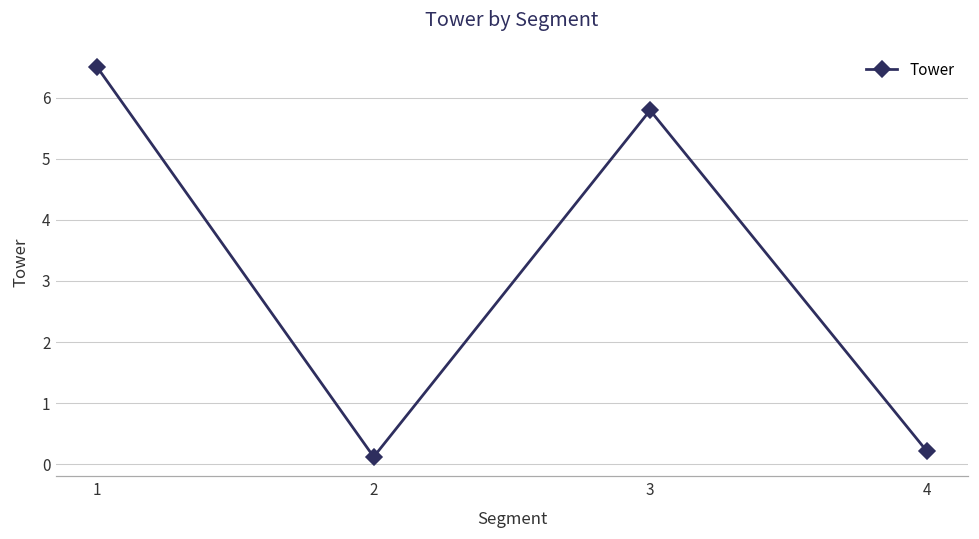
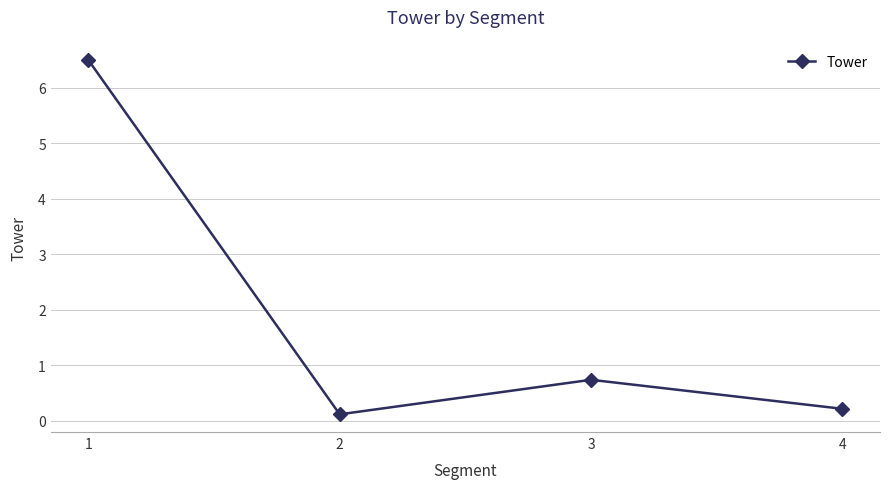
3: 5.8 -> 0.7
